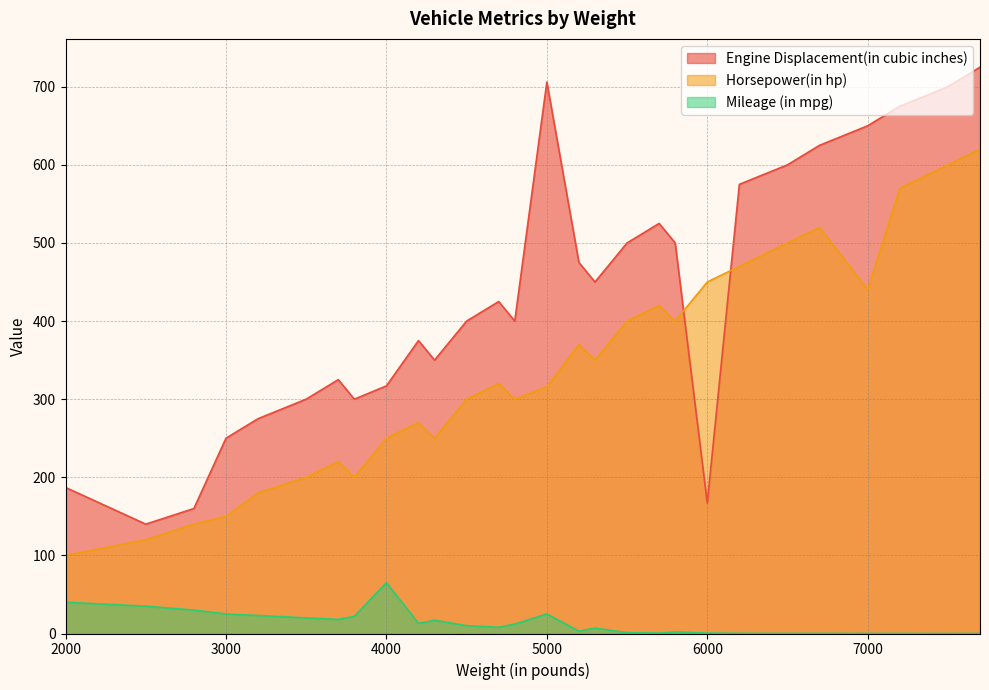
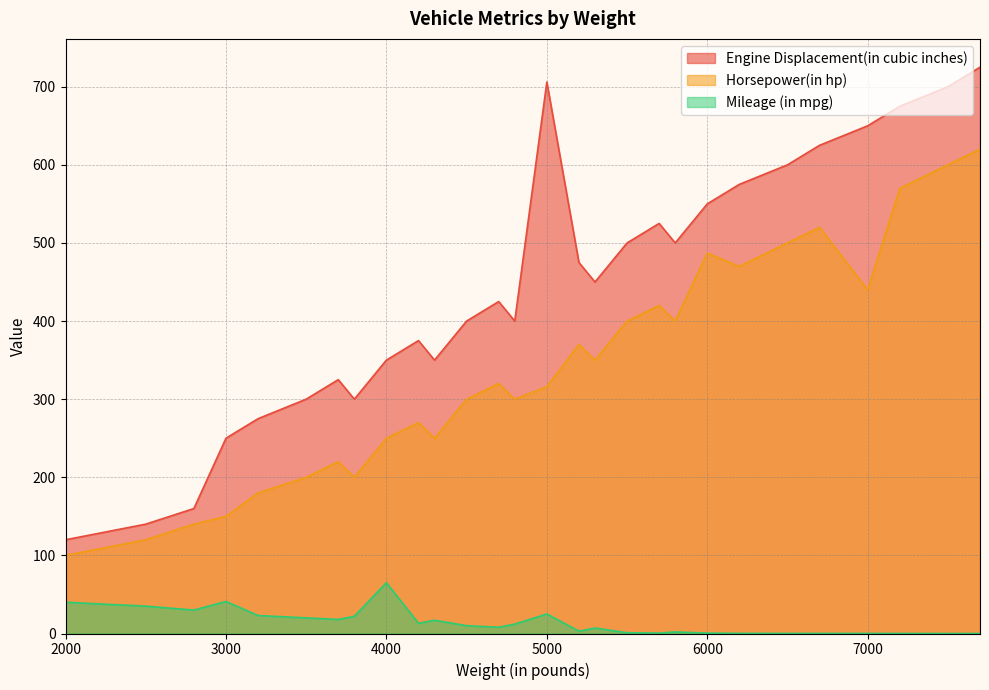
Engine Displacement(in cubic inches), 2000: 190 -> 120
Mileage (in mpg), 3000: 30 -> 40
Engine Displacement(in cubic inches), 4000: 320 -> 350
Engine Displacement(in cubic inches), 6000: 170 -> 550
Horsepower(in hp), 6000: 450 -> 490
